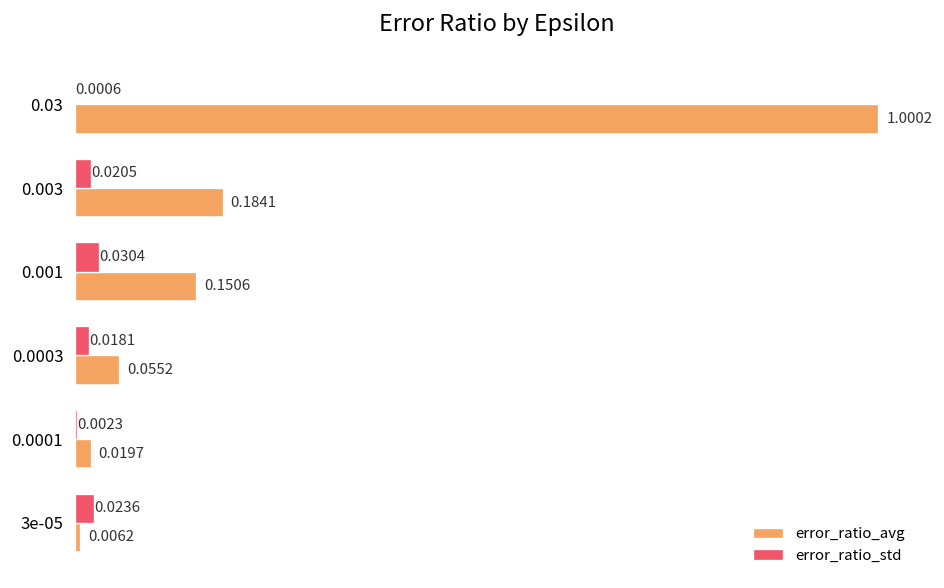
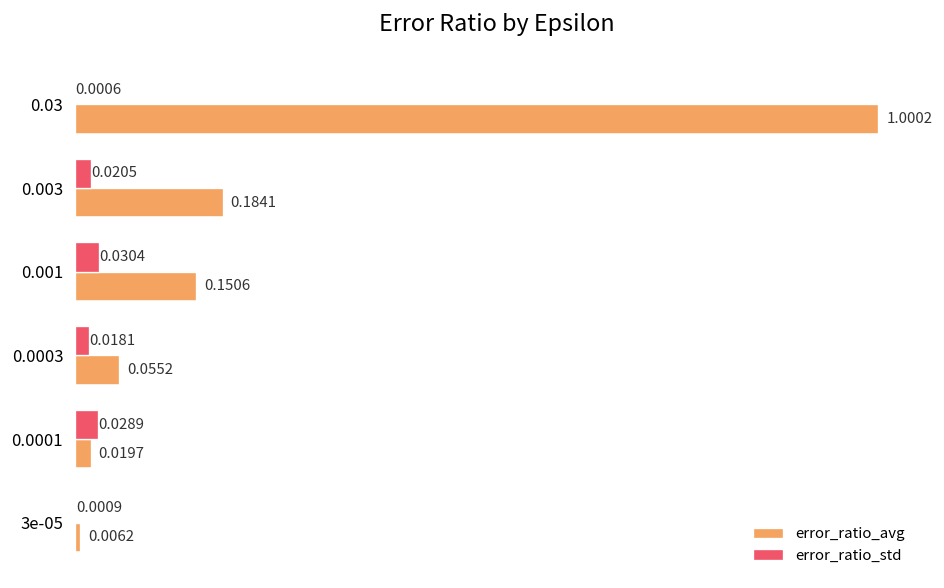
error_ratio_std, 0.0001: 0.0023 -> 0.0289
error_ratio_std, 3e-05: 0.0236 -> 0.0009
